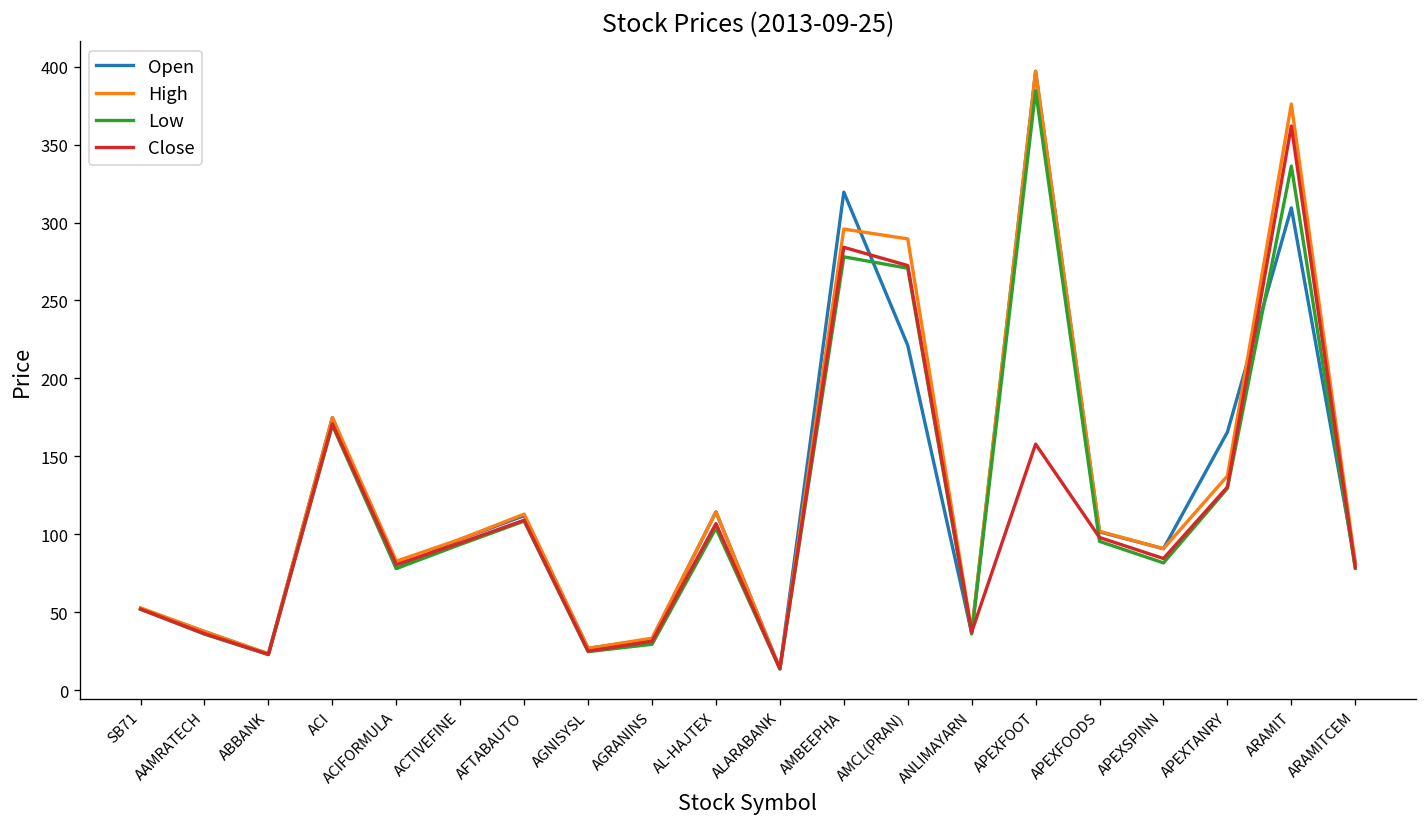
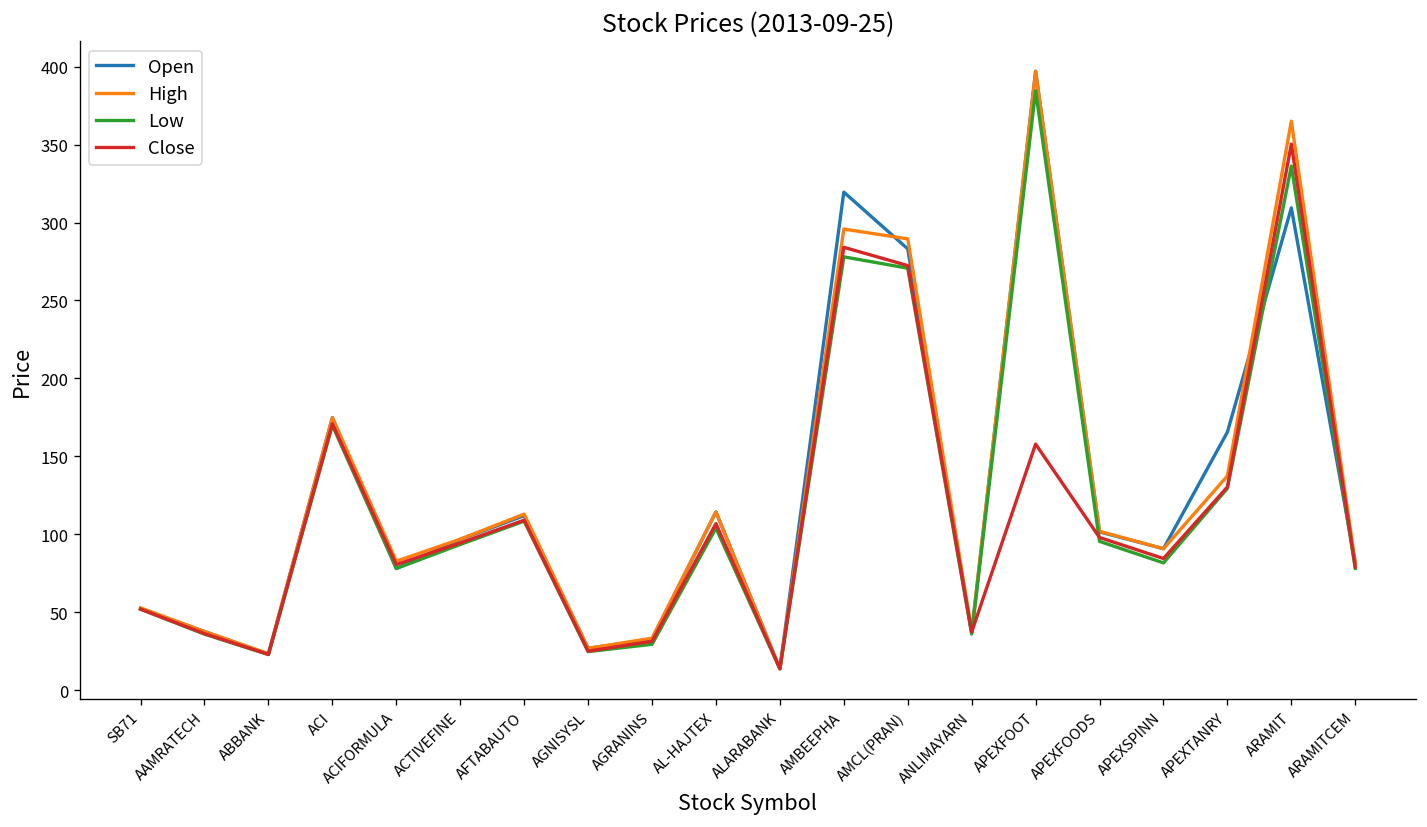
Open, AMCL(PRAN): 221 -> 283
High, ARAMIT: 376 -> 365
Close, ARAMIT: 362 -> 350
